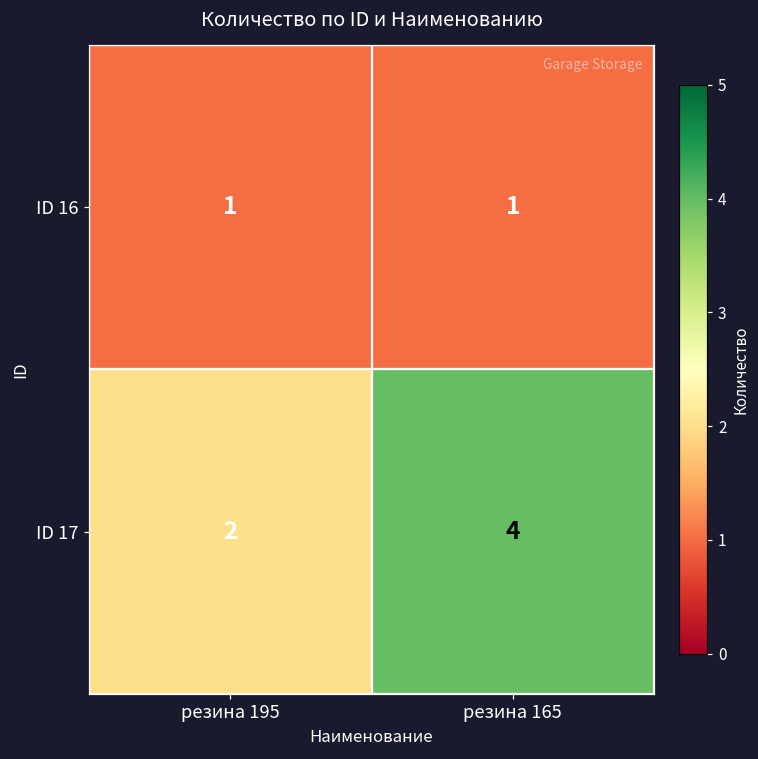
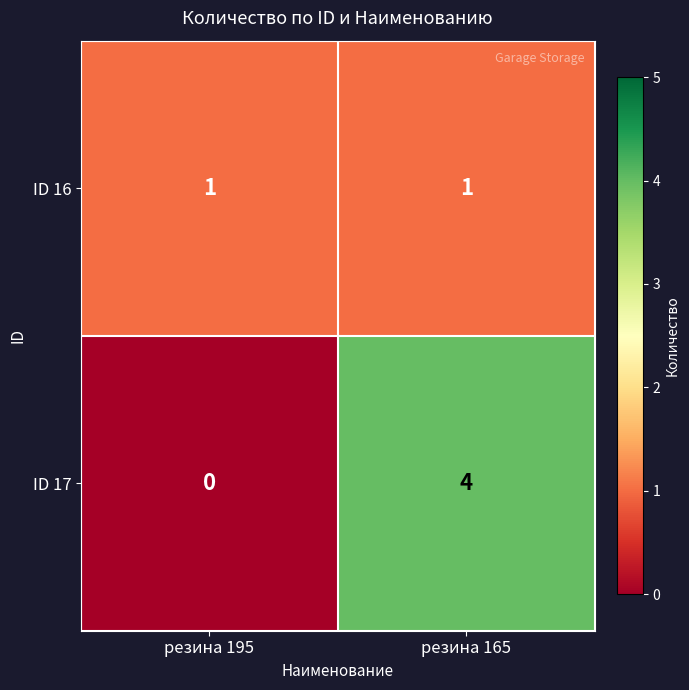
ID 17, резина 195: 2 -> 0
